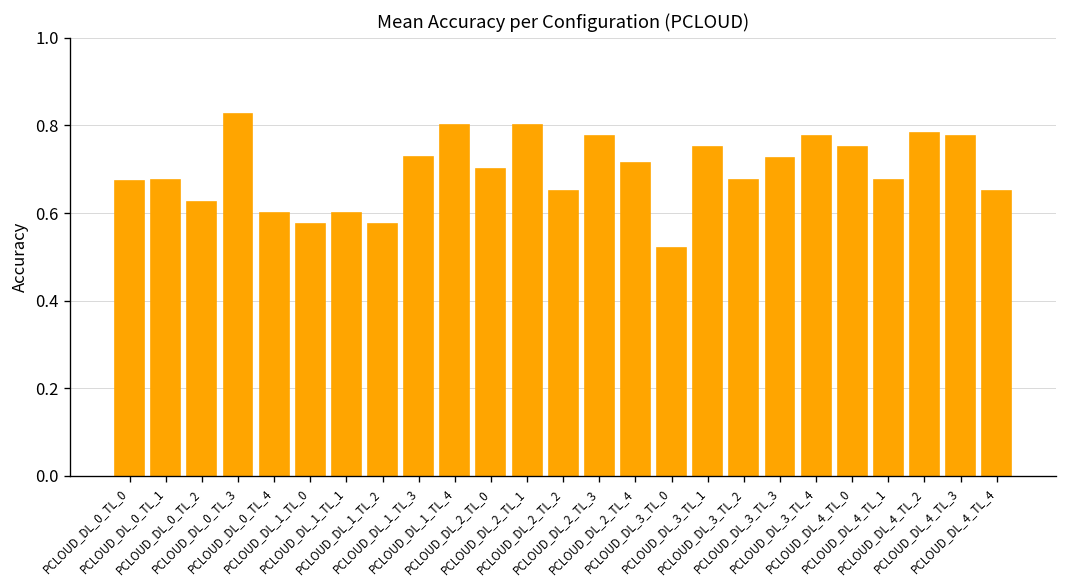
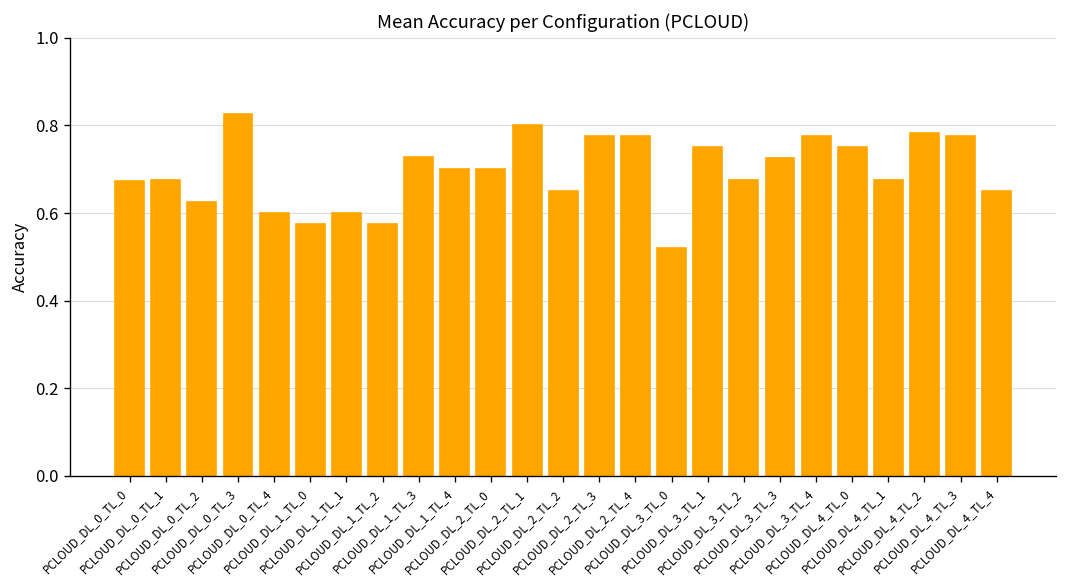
PCLOUD_DL_1_TL_4: 0.8 -> 0.7
PCLOUD_DL_2_TL_4: 0.71 -> 0.78
